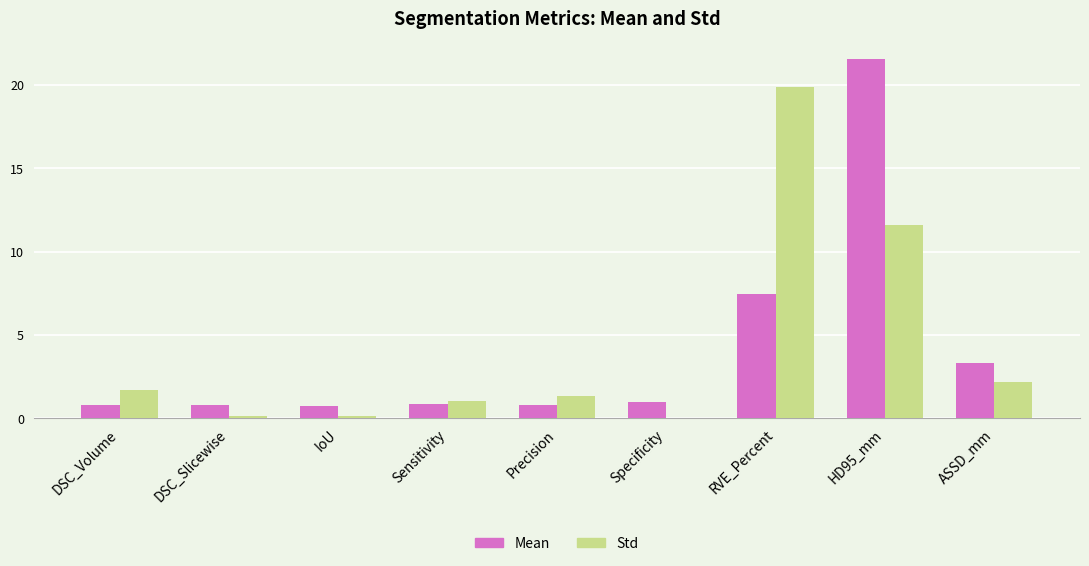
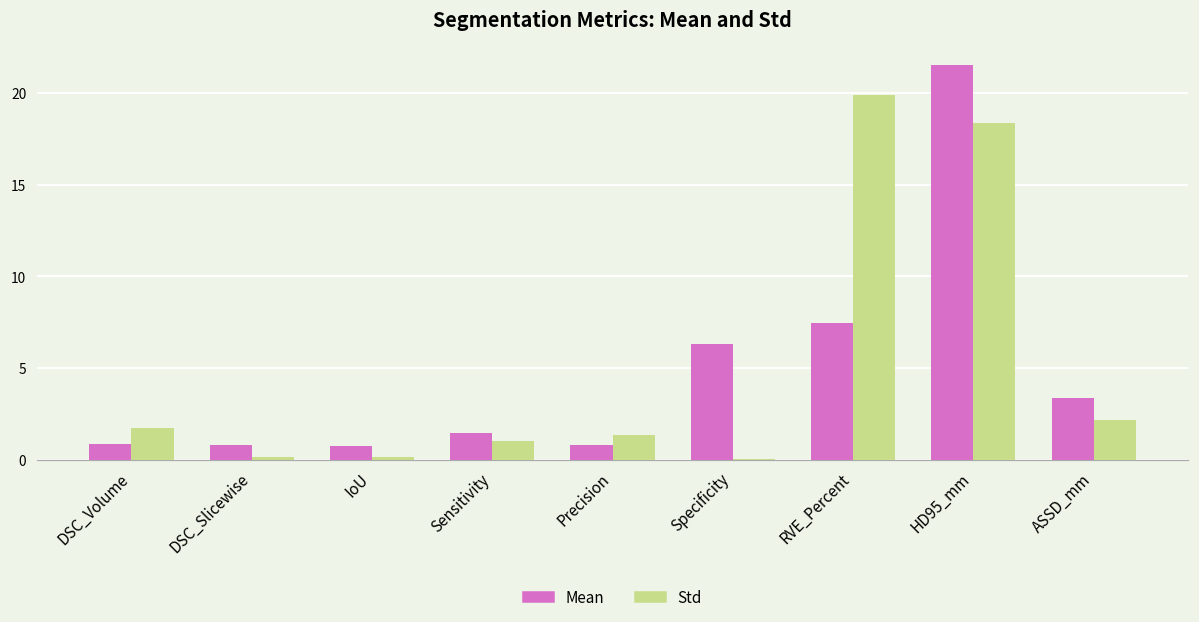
Mean, Sensitivity: 0.8 -> 1.5
Mean, Specificity: 1.0 -> 6.3
Std, HD95_mm: 11.6 -> 18.3
